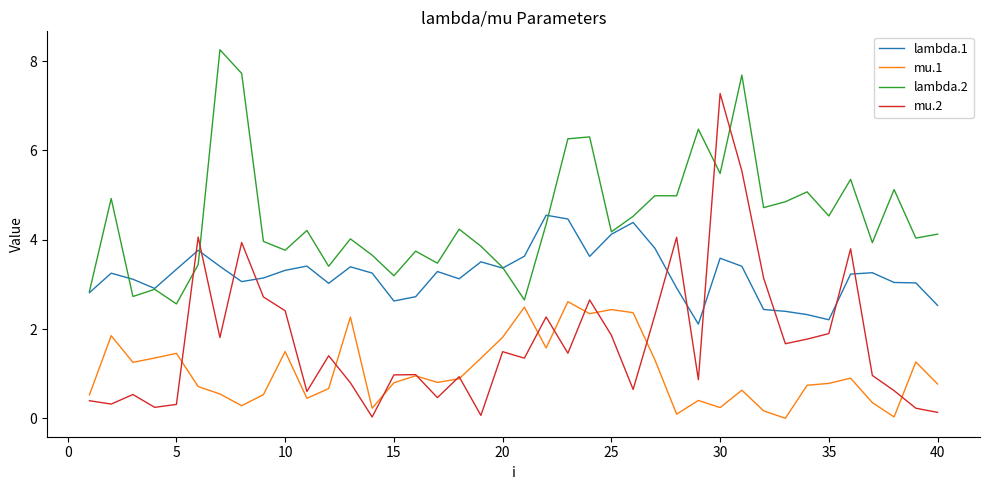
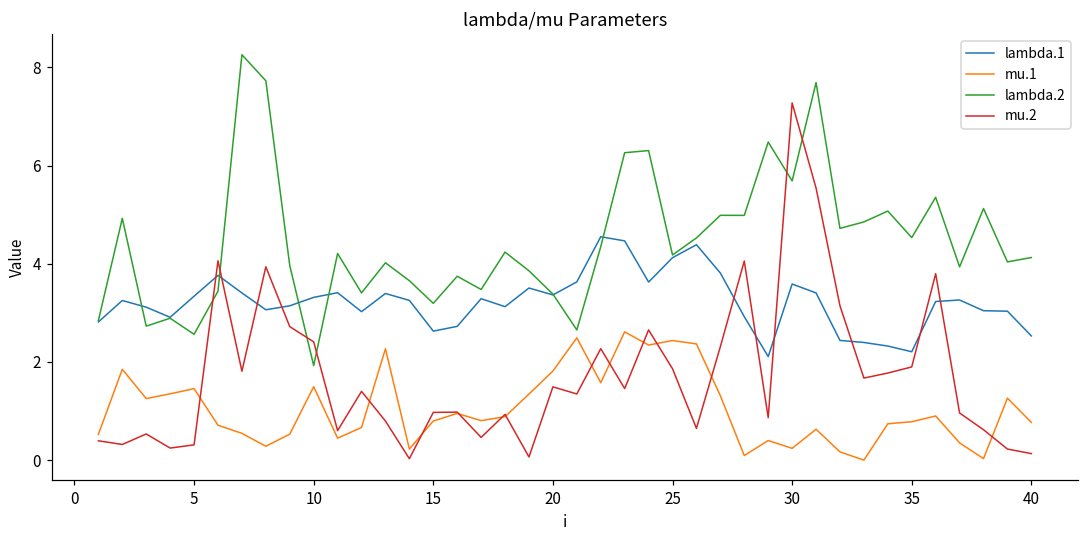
lambda.2, 10: 3.8 -> 1.9
lambda.2, 30: 5.5 -> 5.7
